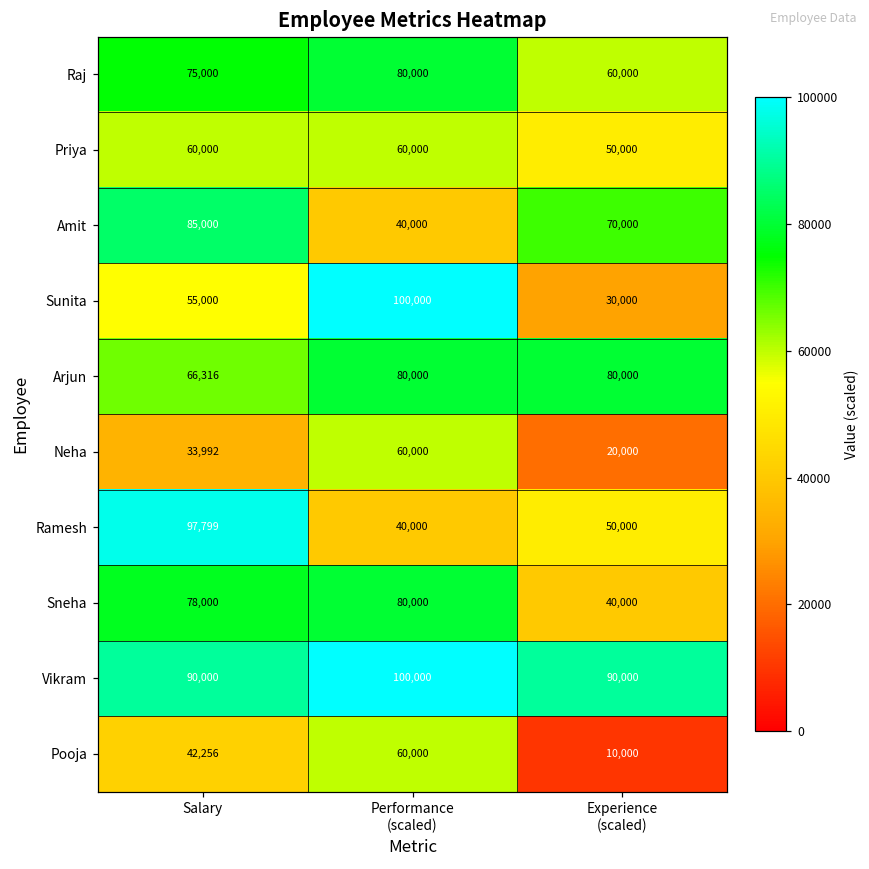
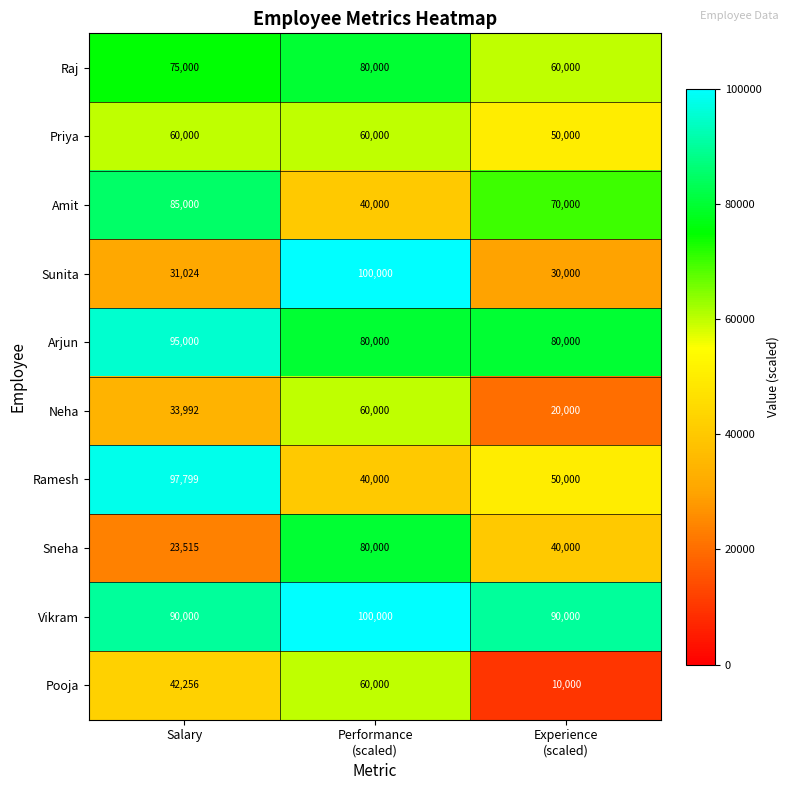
Sunita, Salary: 55,000 -> 31,024
Arjun, Salary: 66,316 -> 95,000
Sneha, Salary: 78,000 -> 23,515
